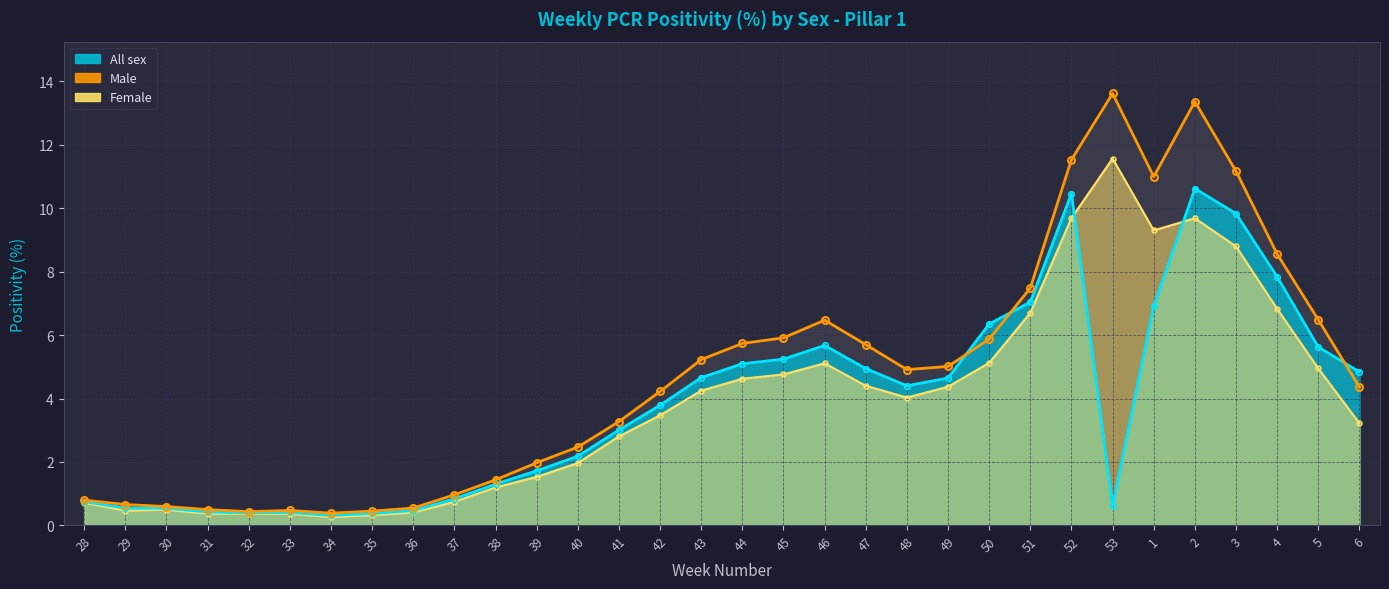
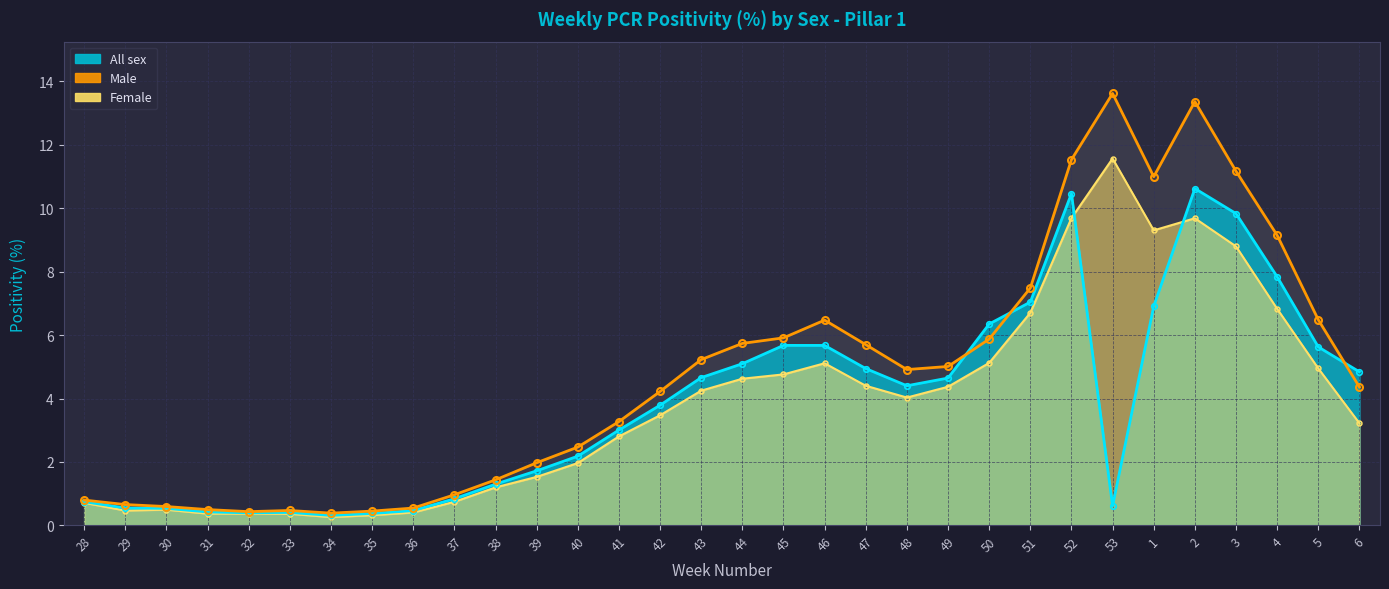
All sex, 45: 5.2 -> 5.7
Male, 4: 8.6 -> 9.1
